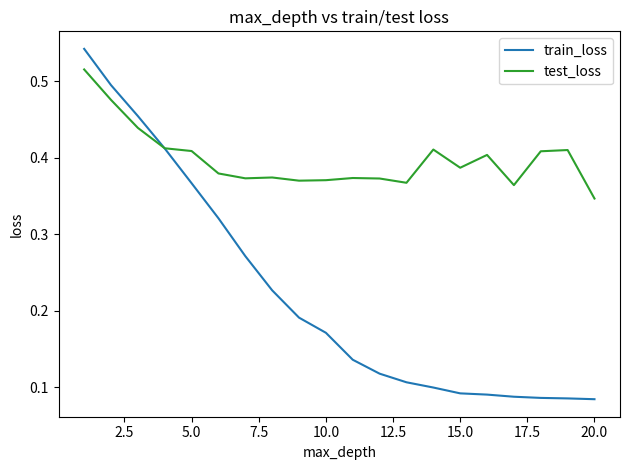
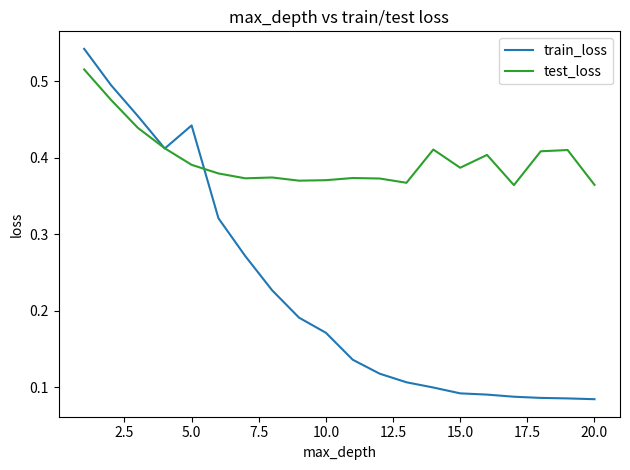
train_loss, 5.0: 0.37 -> 0.44
test_loss, 5.0: 0.41 -> 0.39
test_loss, 20.0: 0.35 -> 0.36
